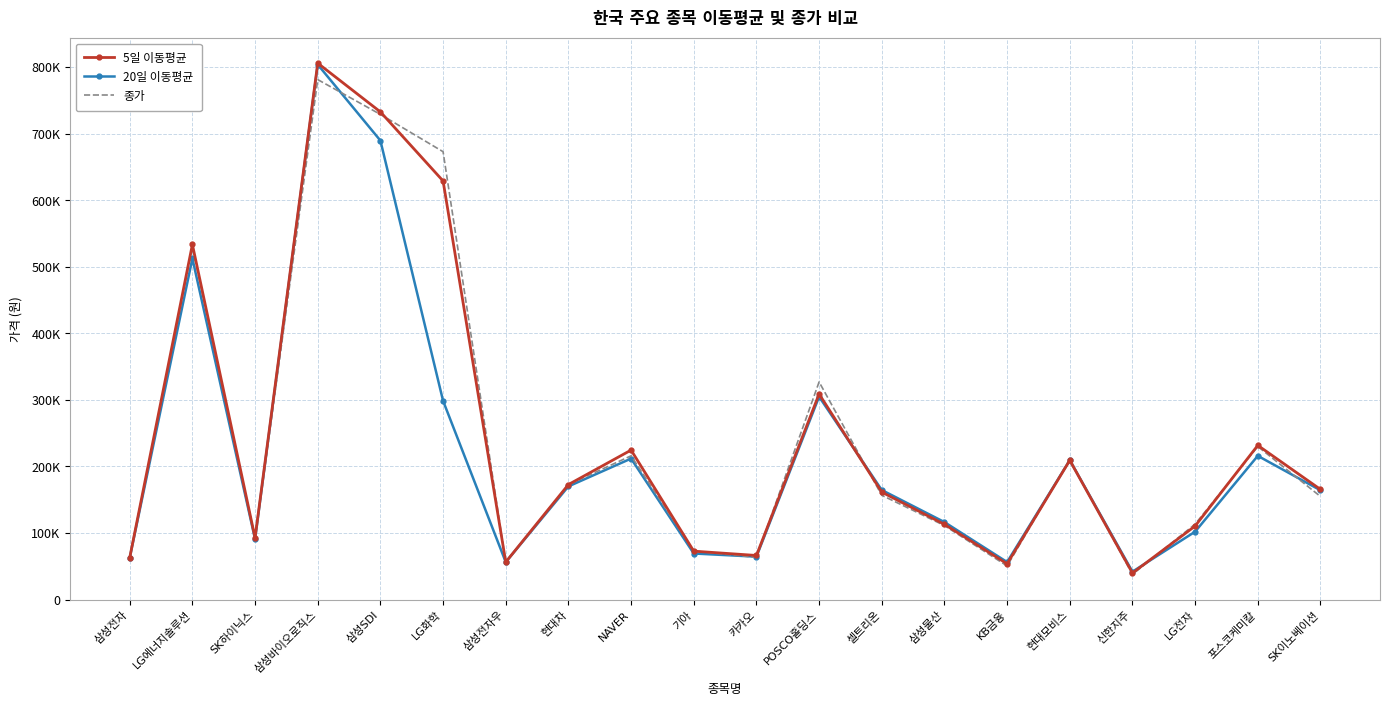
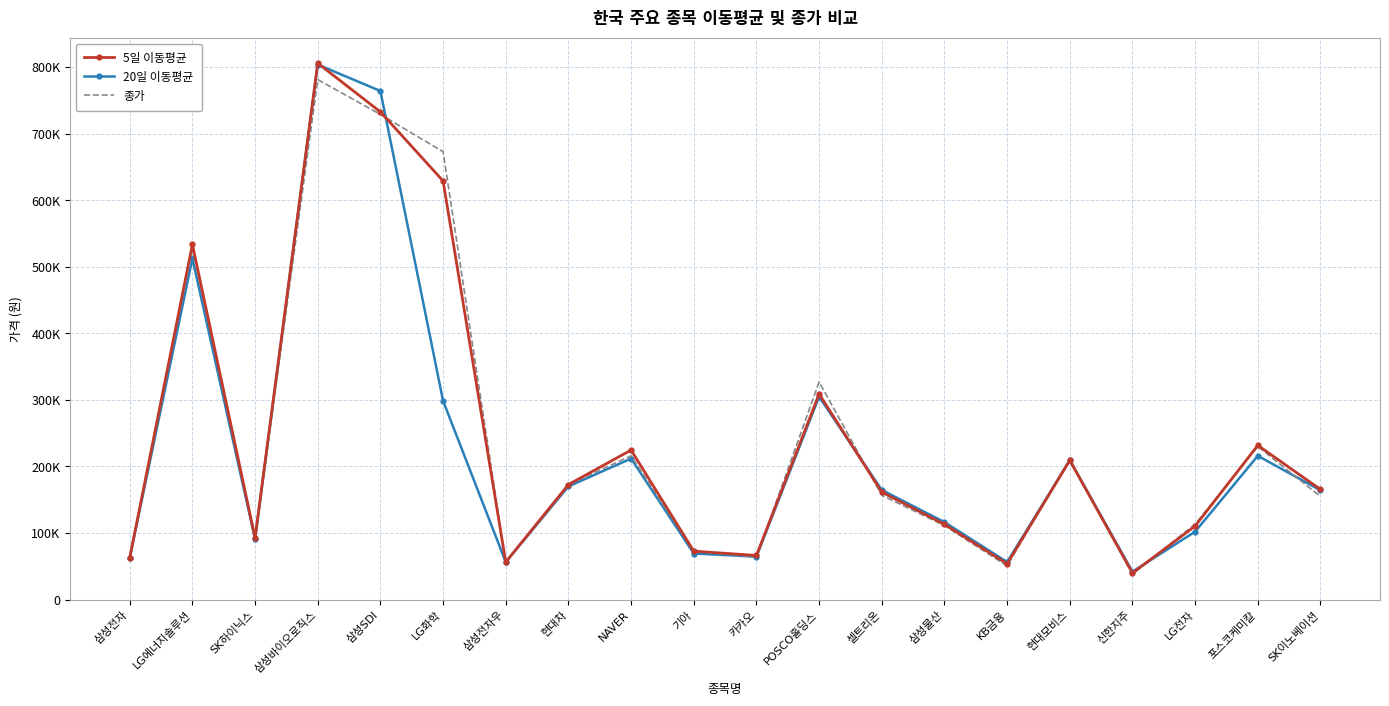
20일 이동평균, 삼성SDI: 690000 -> 760000
